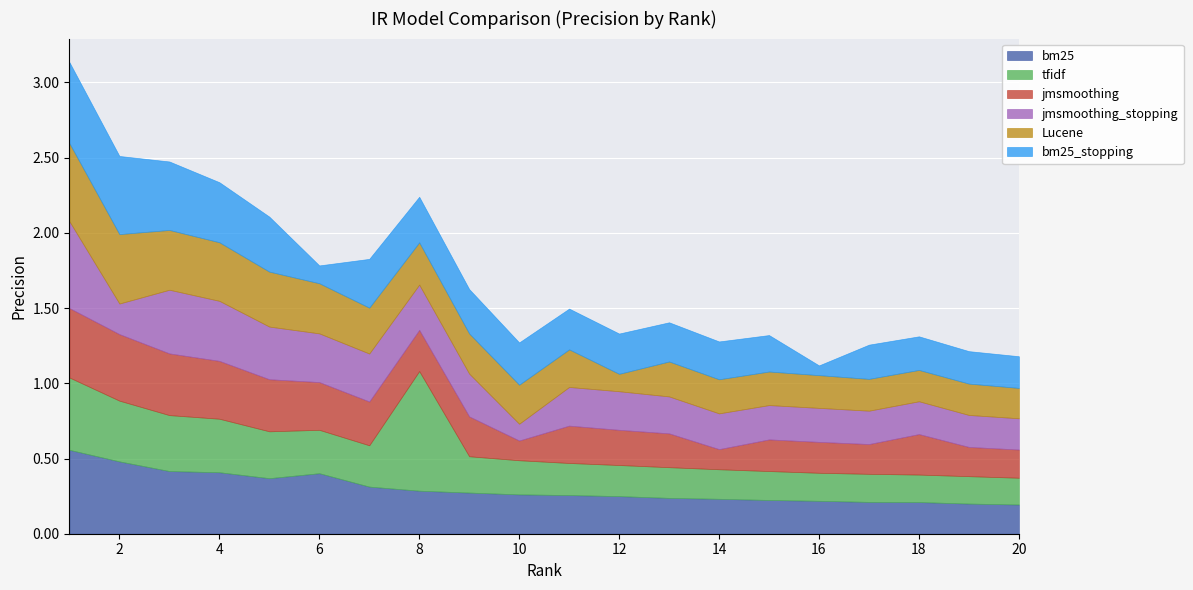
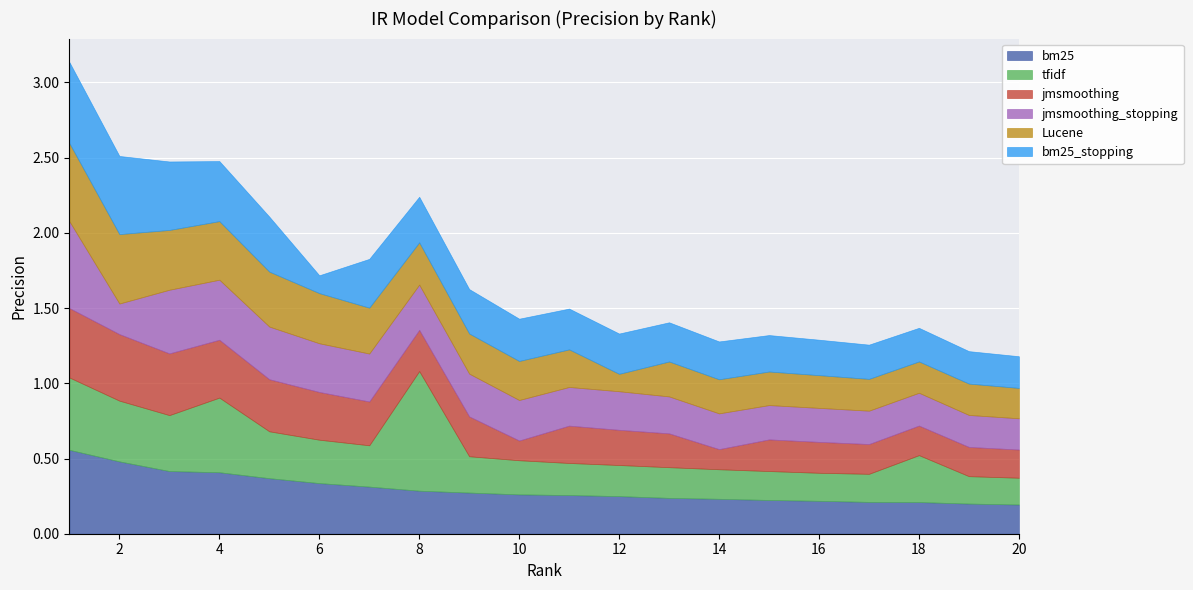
tfidf, 4: 0.36 -> 0.50
bm25, 6: 0.40 -> 0.34
jmsmoothing_stopping, 10: 0.11 -> 0.27
bm25_stopping, 16: 0.06 -> 0.24
tfidf, 18: 0.18 -> 0.31
jmsmoothing, 18: 0.27 -> 0.20
